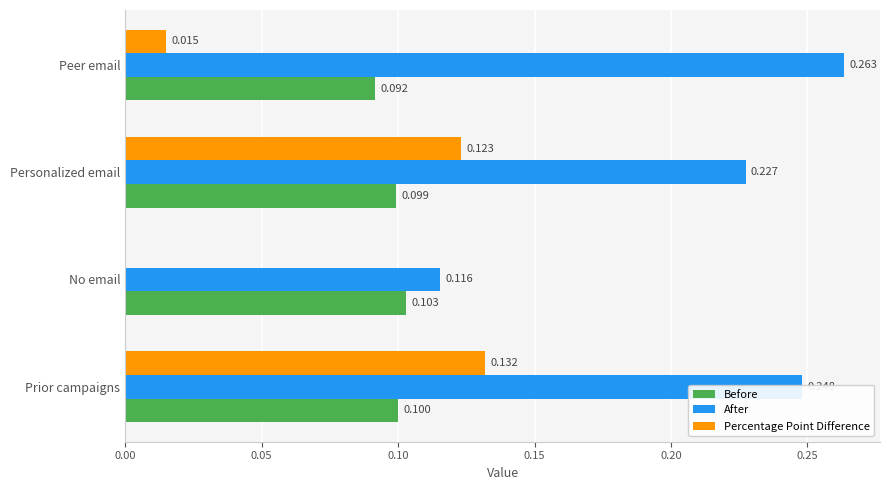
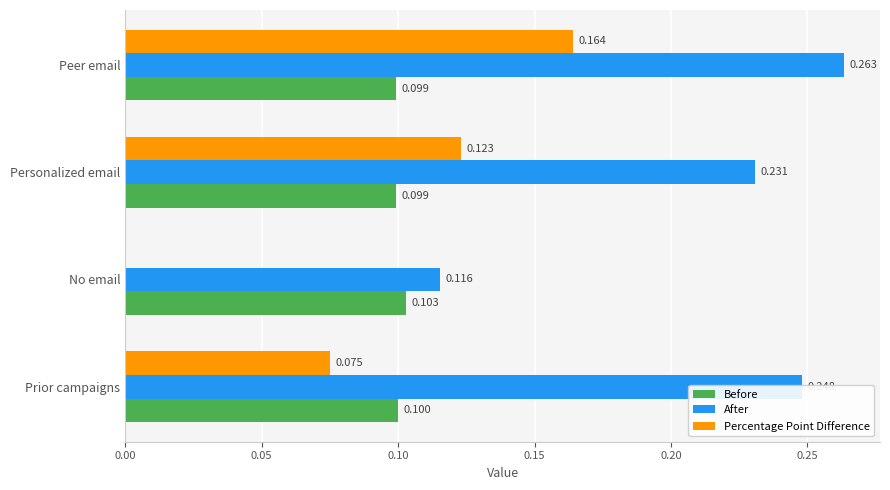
Percentage Point Difference, Peer email: 0.015 -> 0.164
Before, Peer email: 0.092 -> 0.099
After, Personalized email: 0.227 -> 0.231
Percentage Point Difference, Prior campaigns: 0.132 -> 0.075
